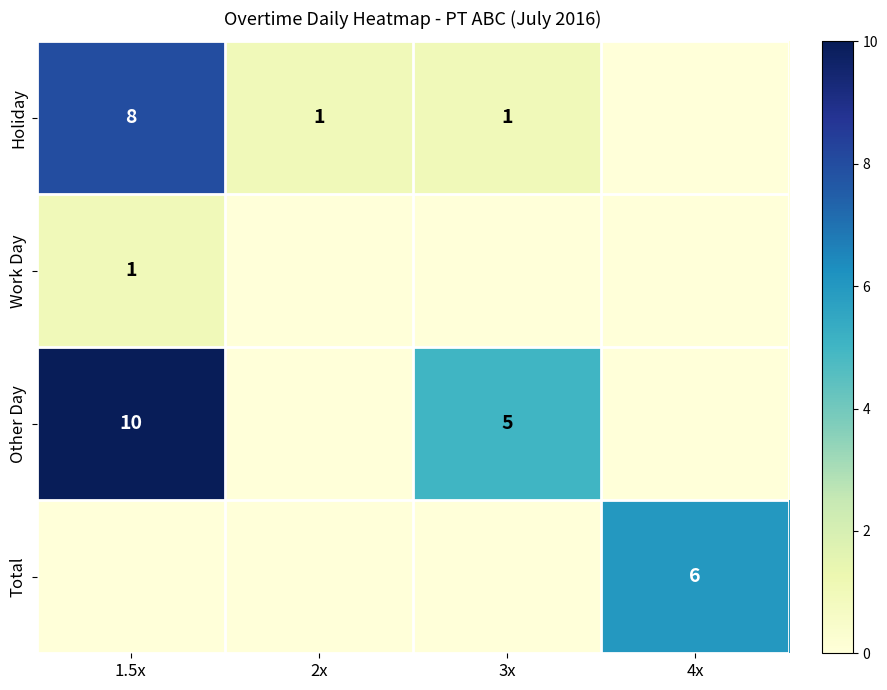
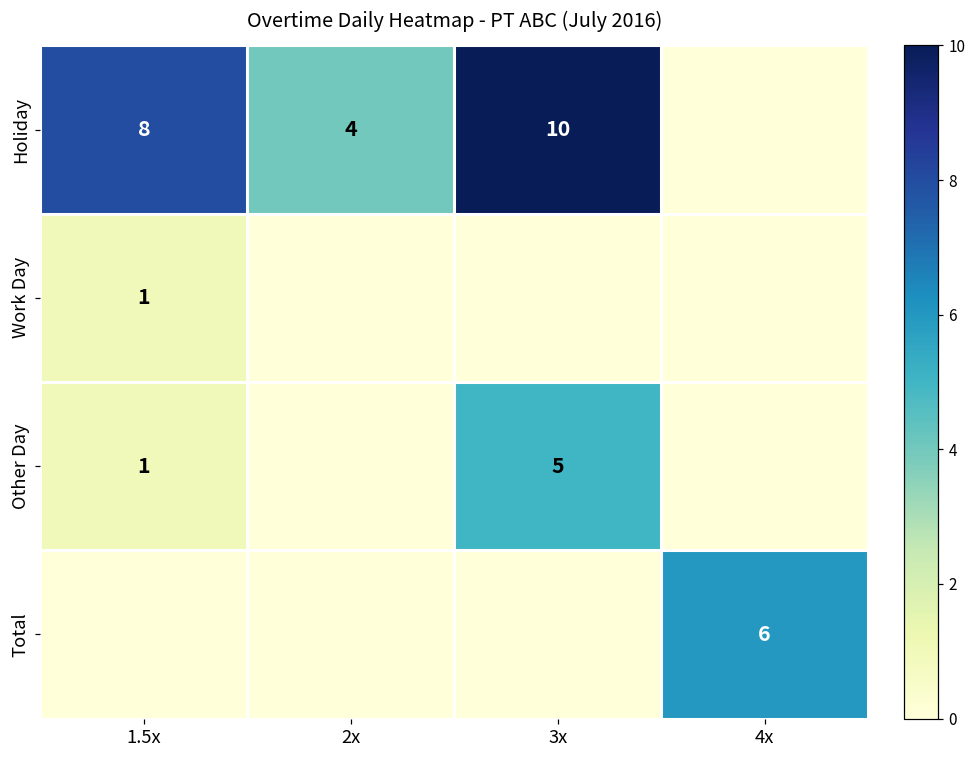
Holiday, 2x: 1 -> 4
Holiday, 3x: 1 -> 10
Other Day, 1.5x: 10 -> 1
